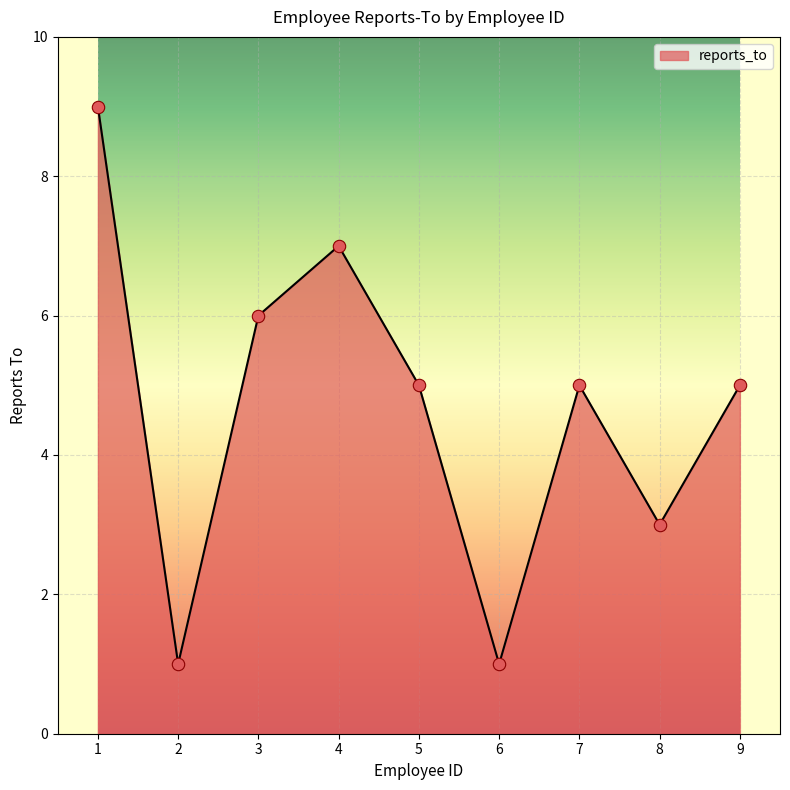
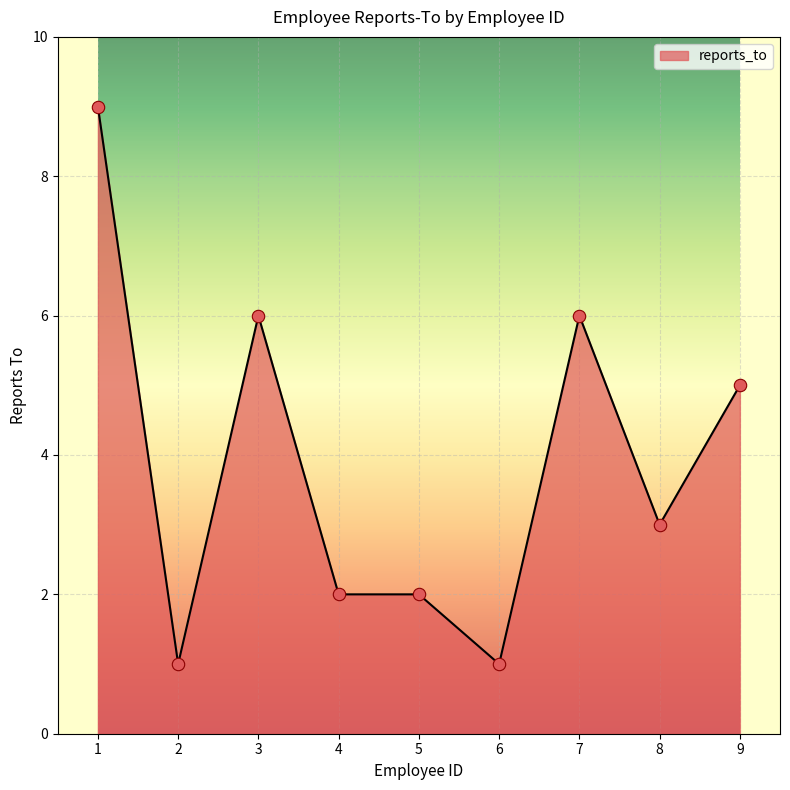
4: 7 -> 2
5: 5 -> 2
7: 5 -> 6
